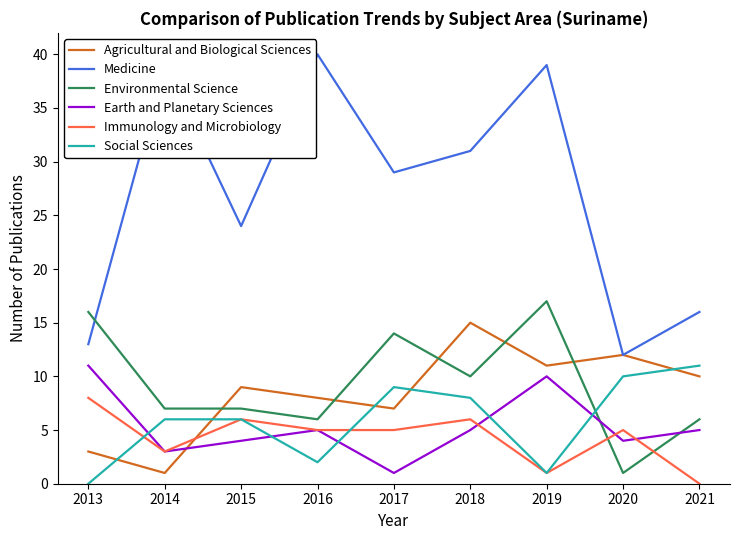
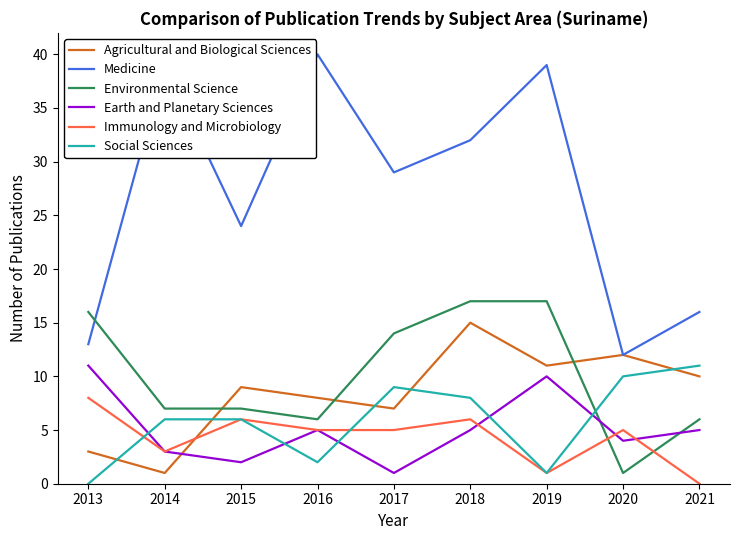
Earth and Planetary Sciences, 2015: 4 -> 2
Medicine, 2018: 31 -> 32
Environmental Science, 2018: 10 -> 17
